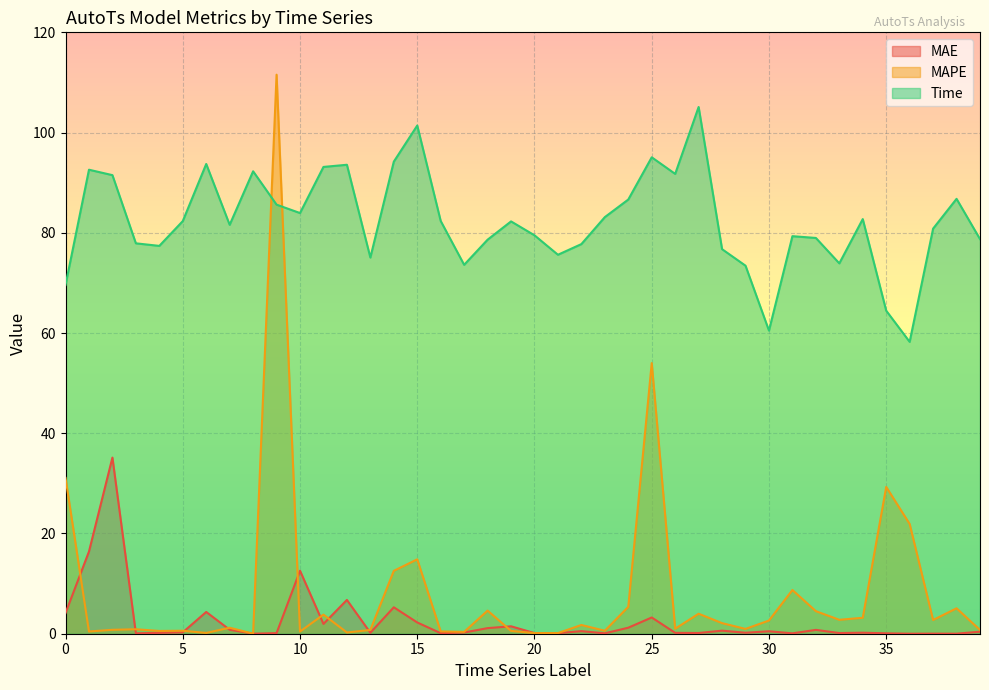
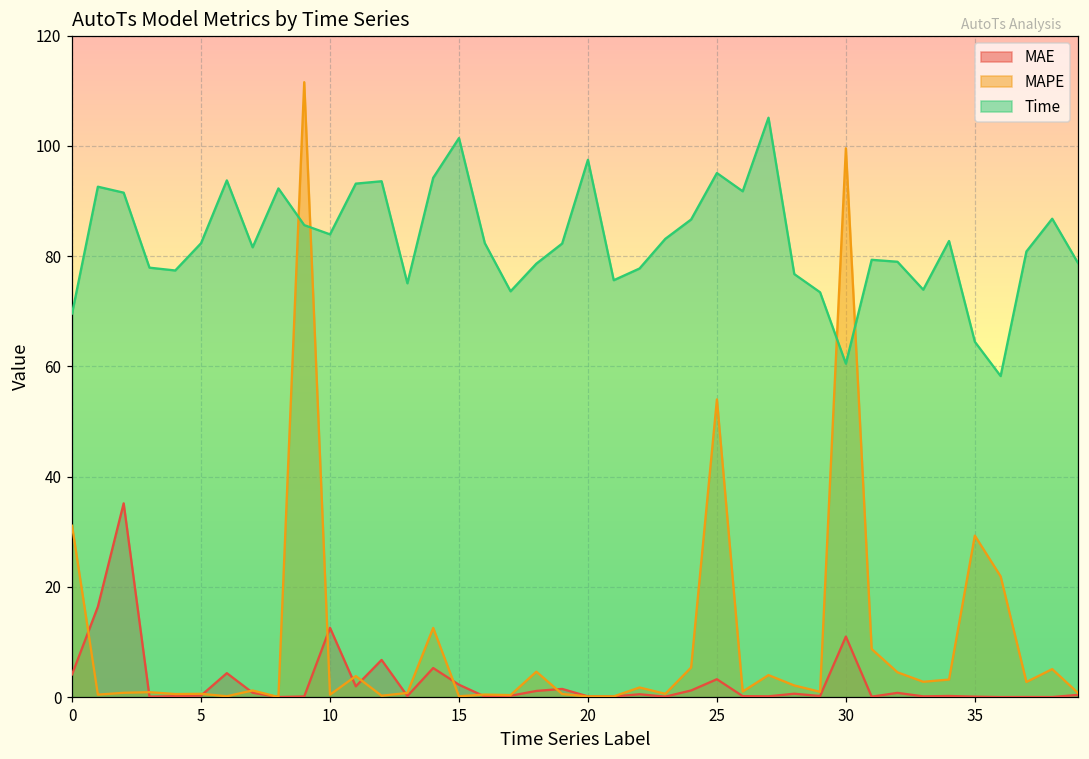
MAPE, 15: 15 -> 0
Time, 20: 80 -> 97
MAE, 30: 0 -> 11
MAPE, 30: 3 -> 100
